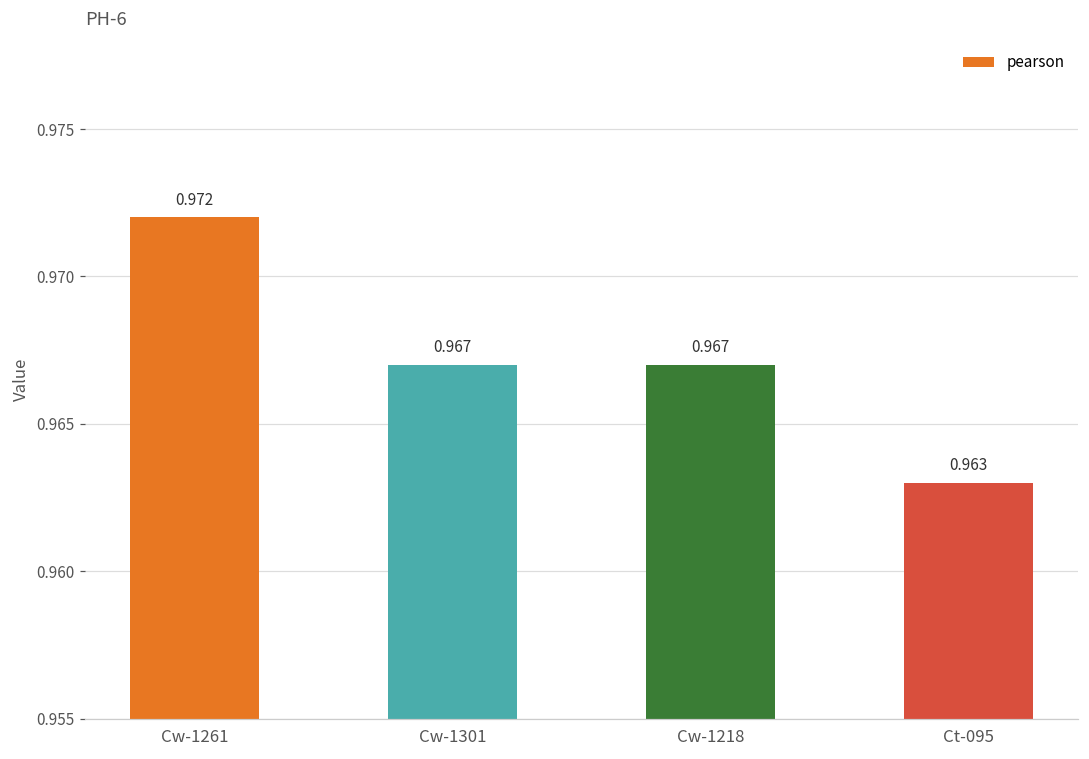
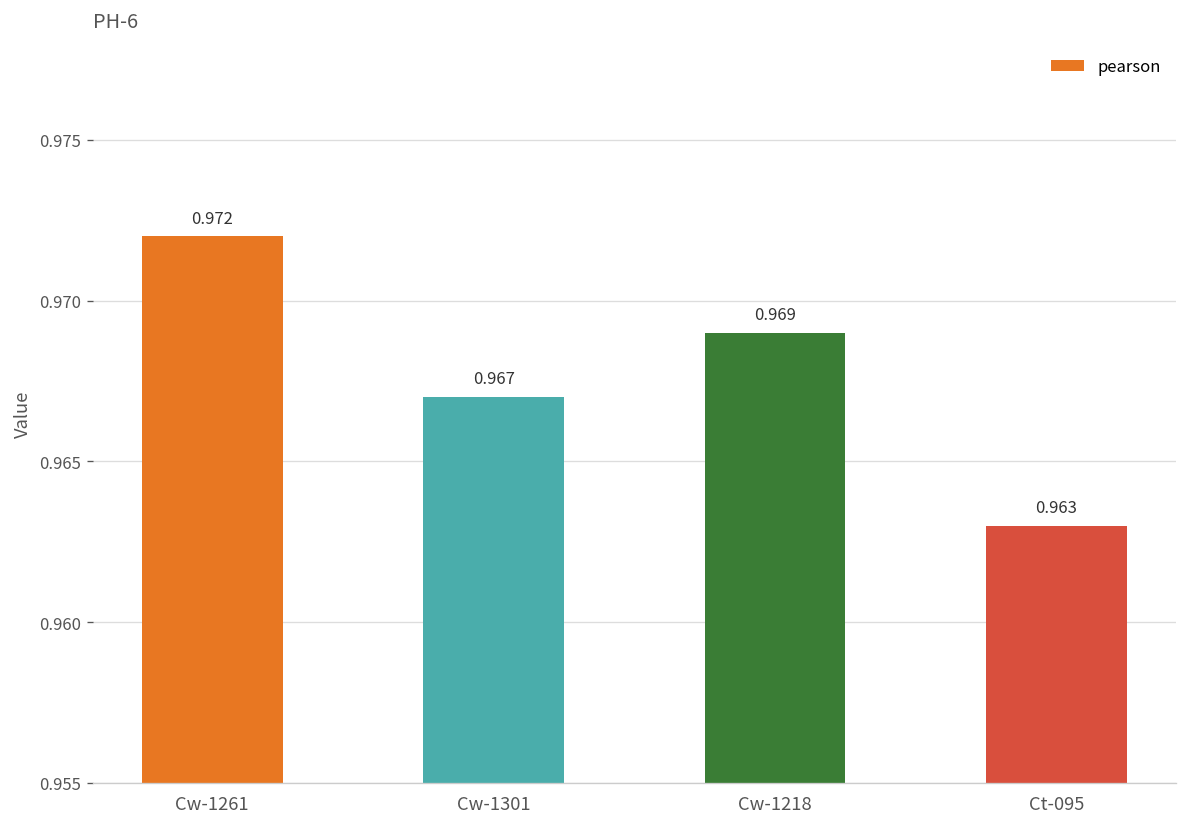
Cw-1218: 0.967 -> 0.969
